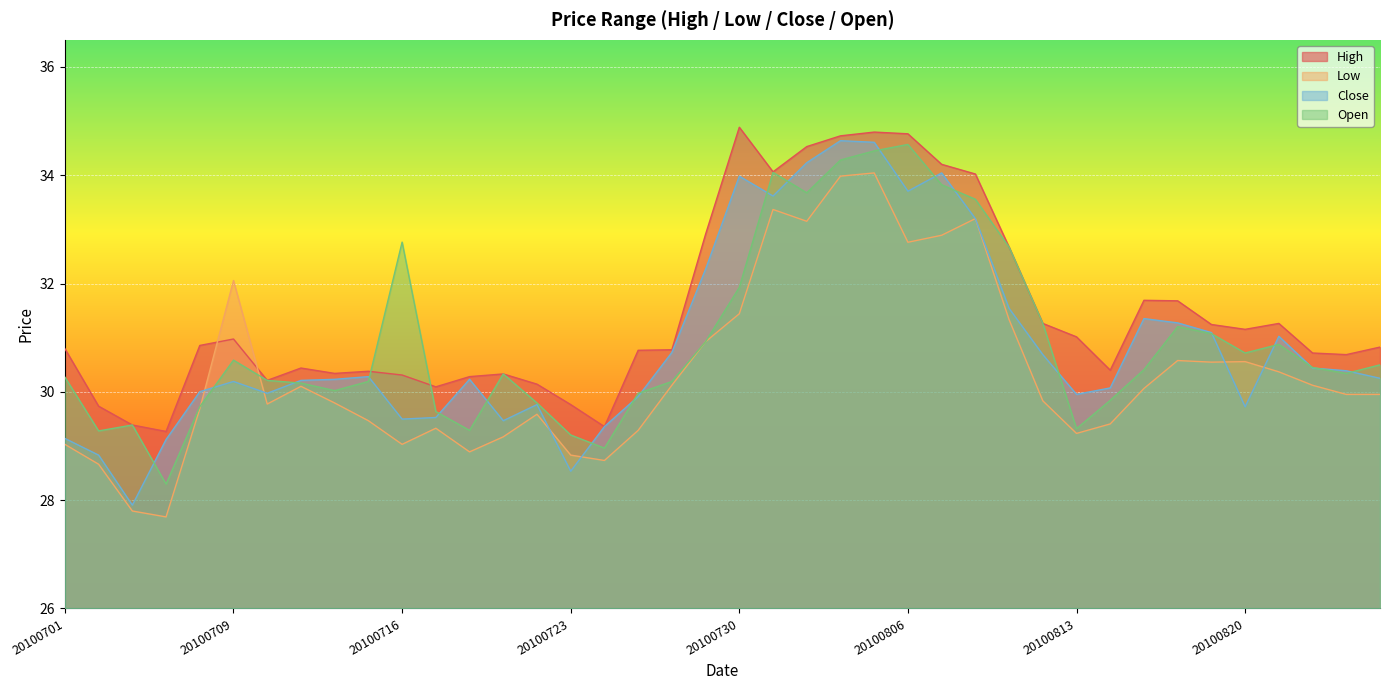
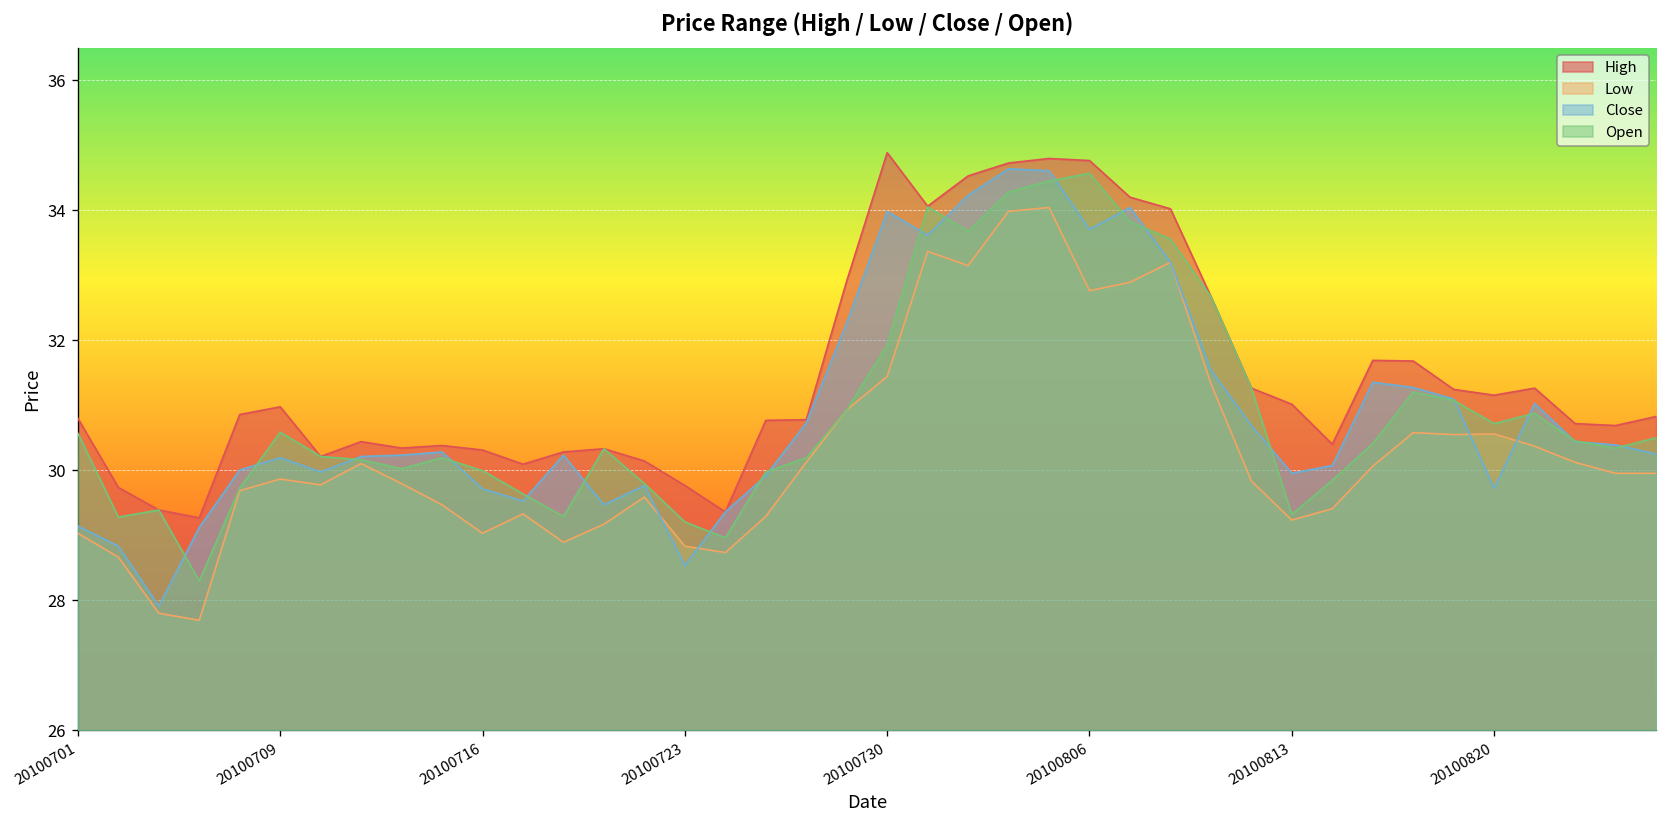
Open, 20100701: 30.3 -> 30.6
Low, 20100709: 32.1 -> 29.9
Close, 20100716: 29.5 -> 29.7
Open, 20100716: 32.8 -> 30.0
